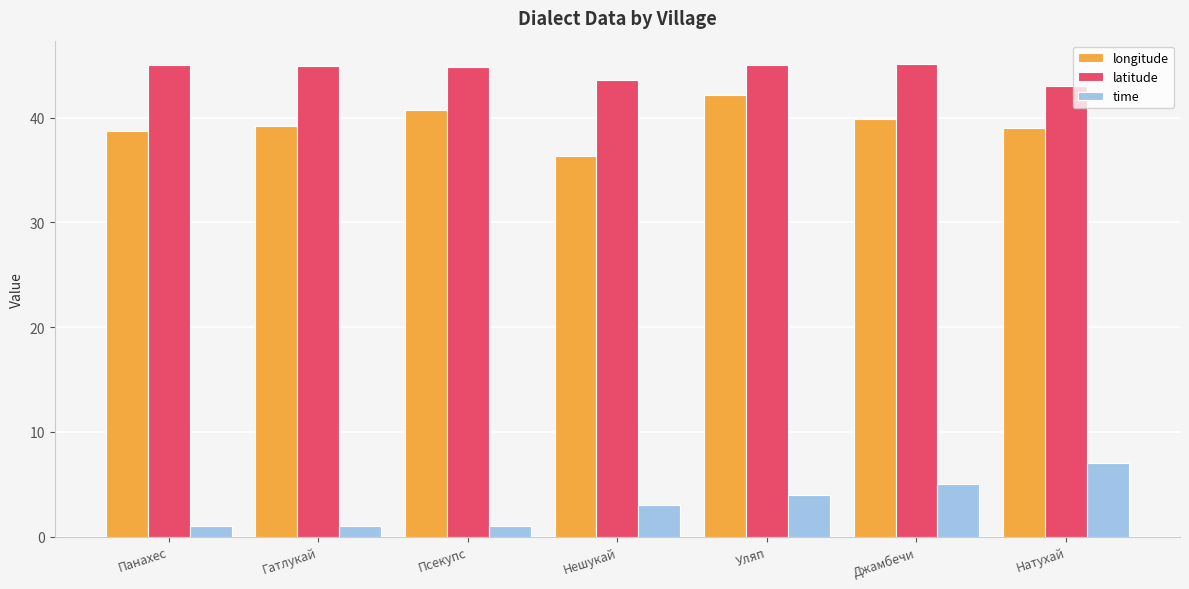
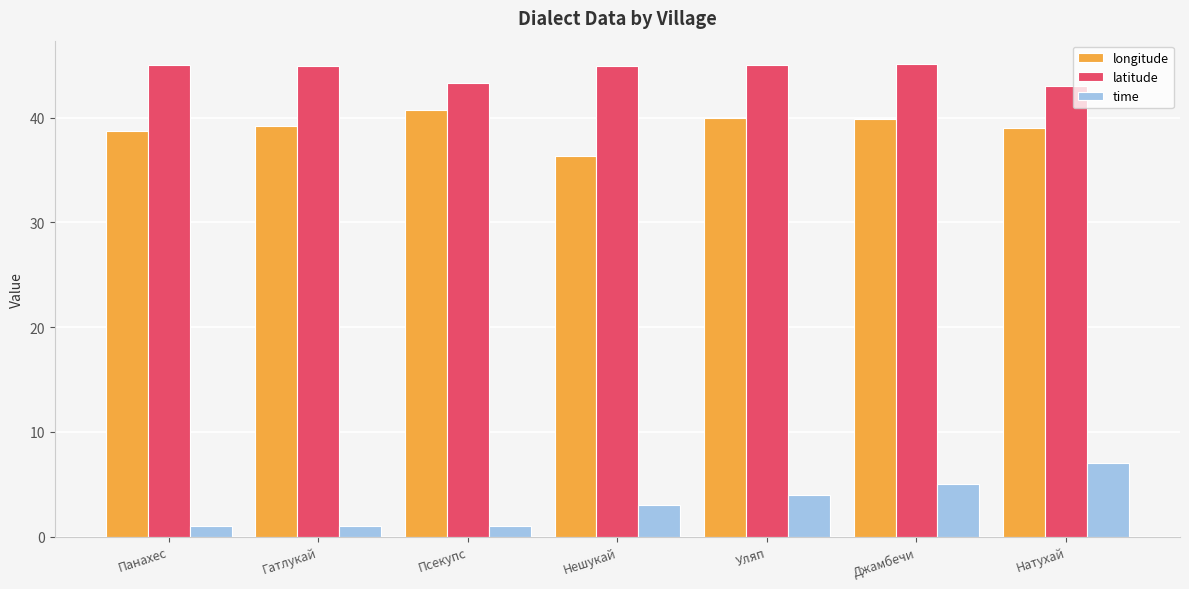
latitude, Псекупс: 44.8 -> 43.3
latitude, Нешукай: 43.6 -> 44.9
longitude, Уляп: 42.1 -> 39.9
